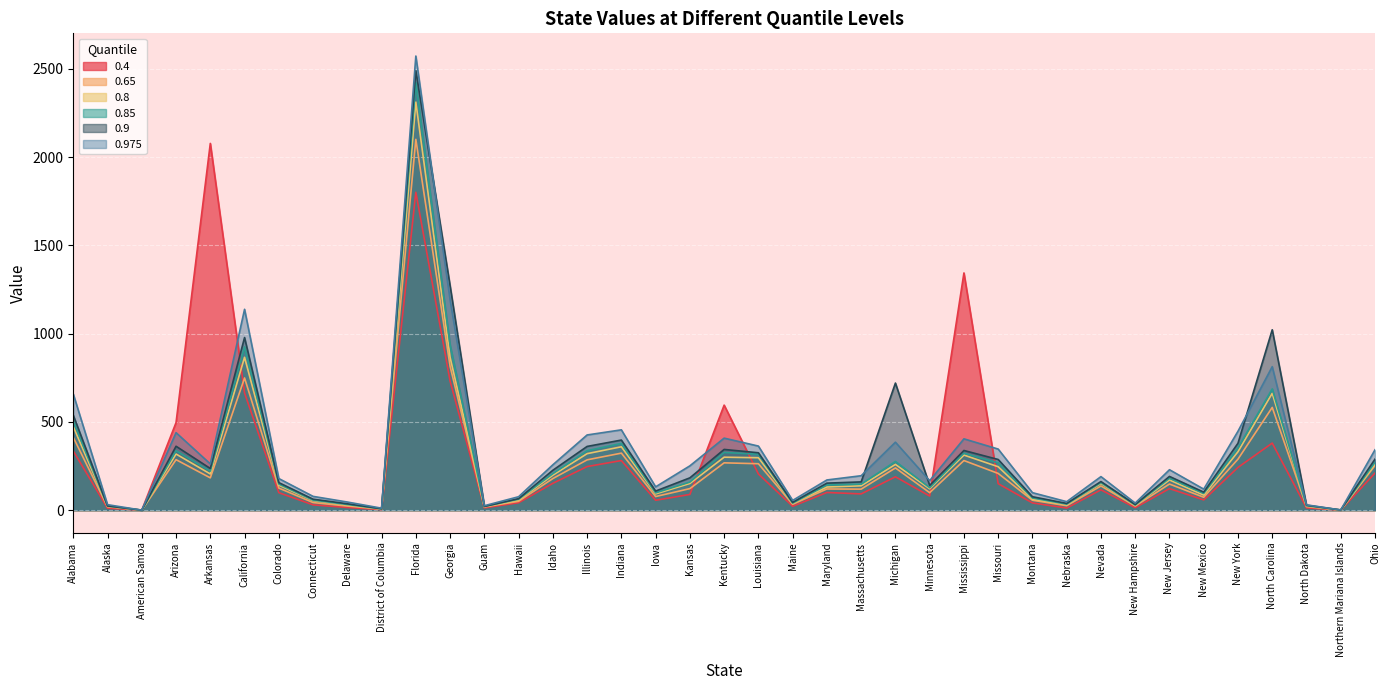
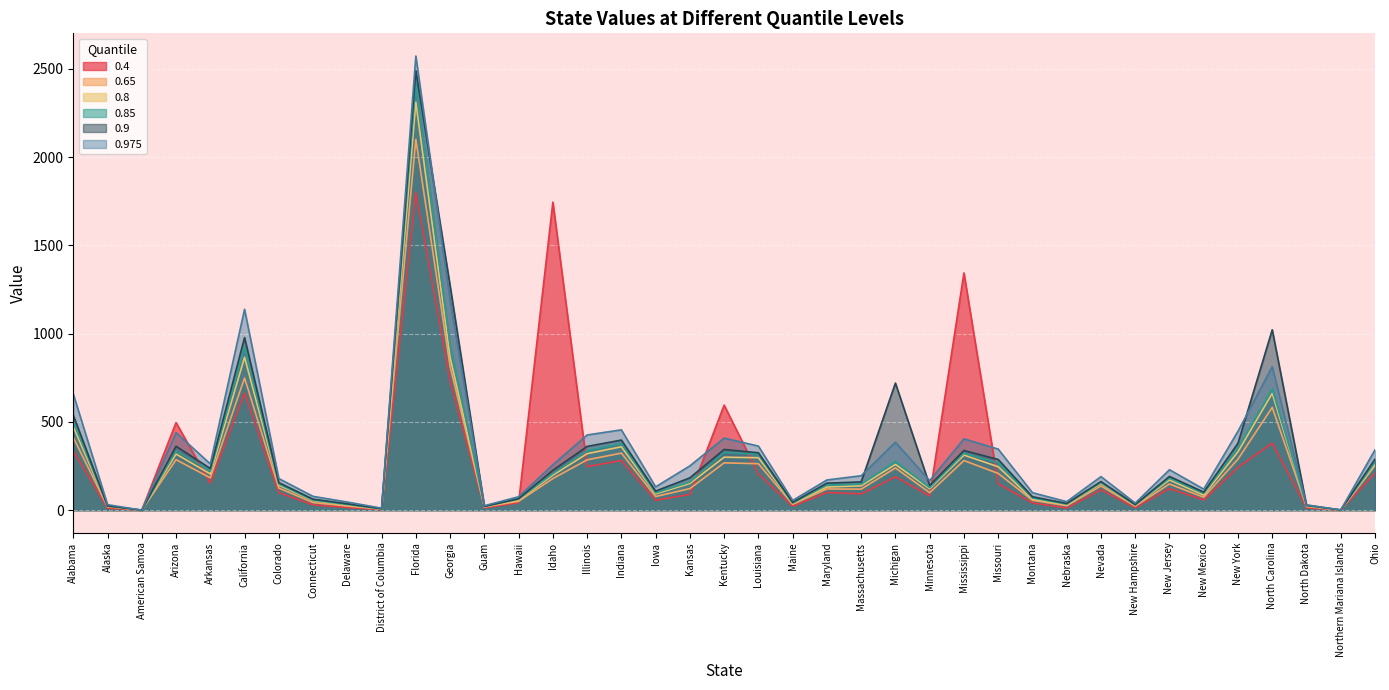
0.4, Arkansas: 2080 -> 150
0.4, Idaho: 150 -> 1750
